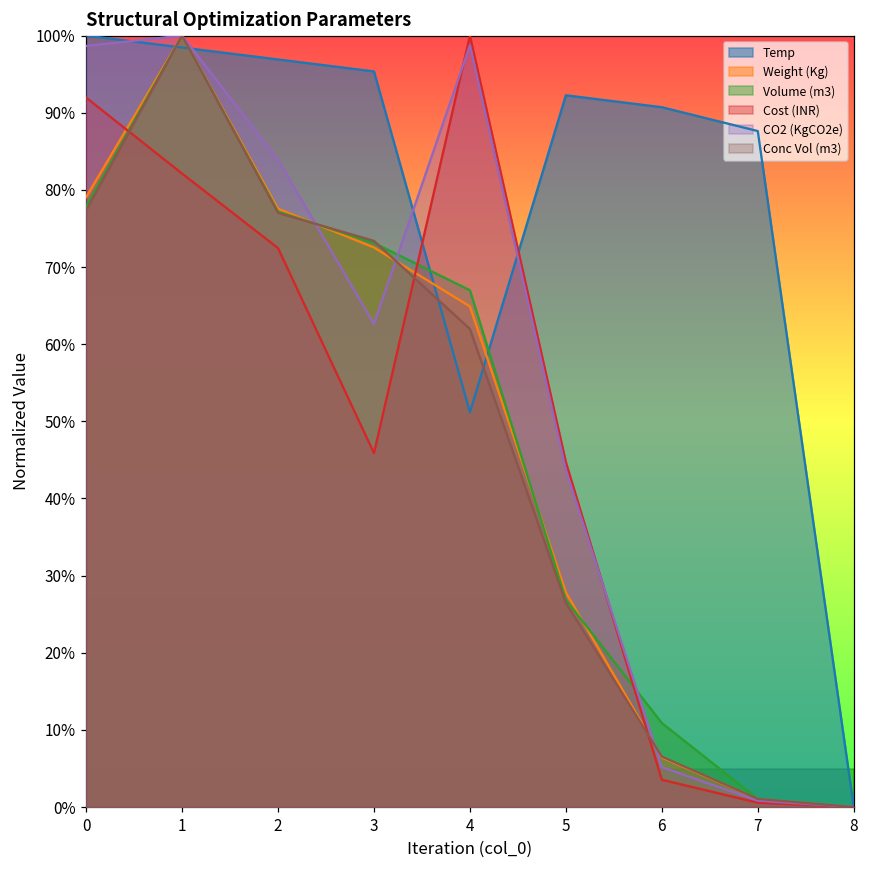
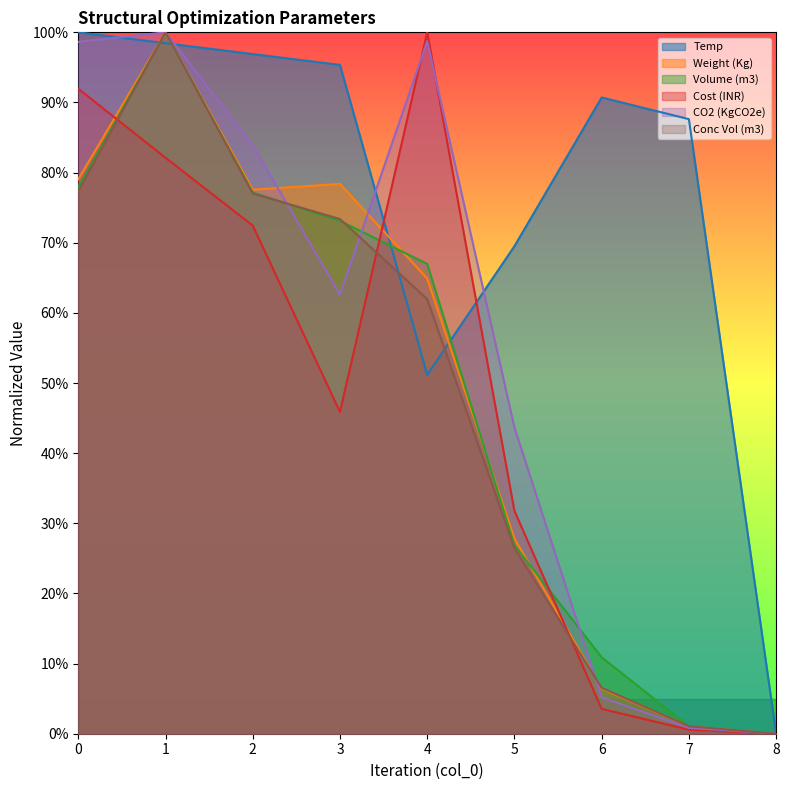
Weight (Kg), 3: 73% -> 78%
Temp, 5: 92% -> 70%
Cost (INR), 5: 45% -> 32%
